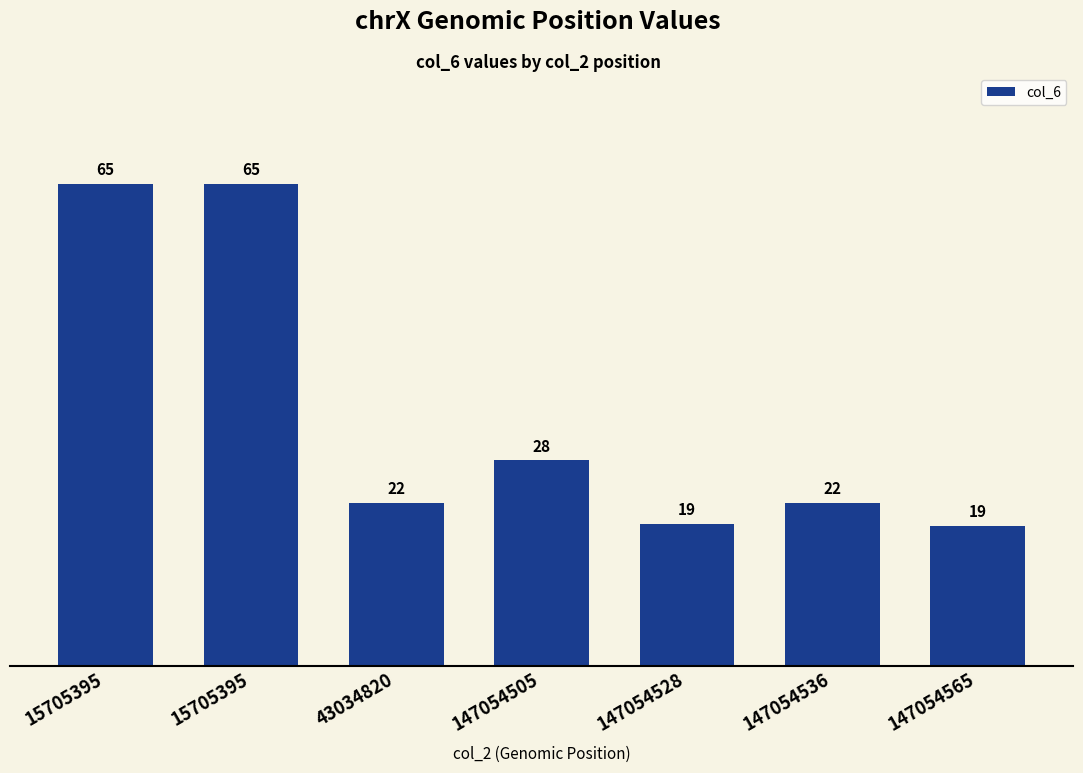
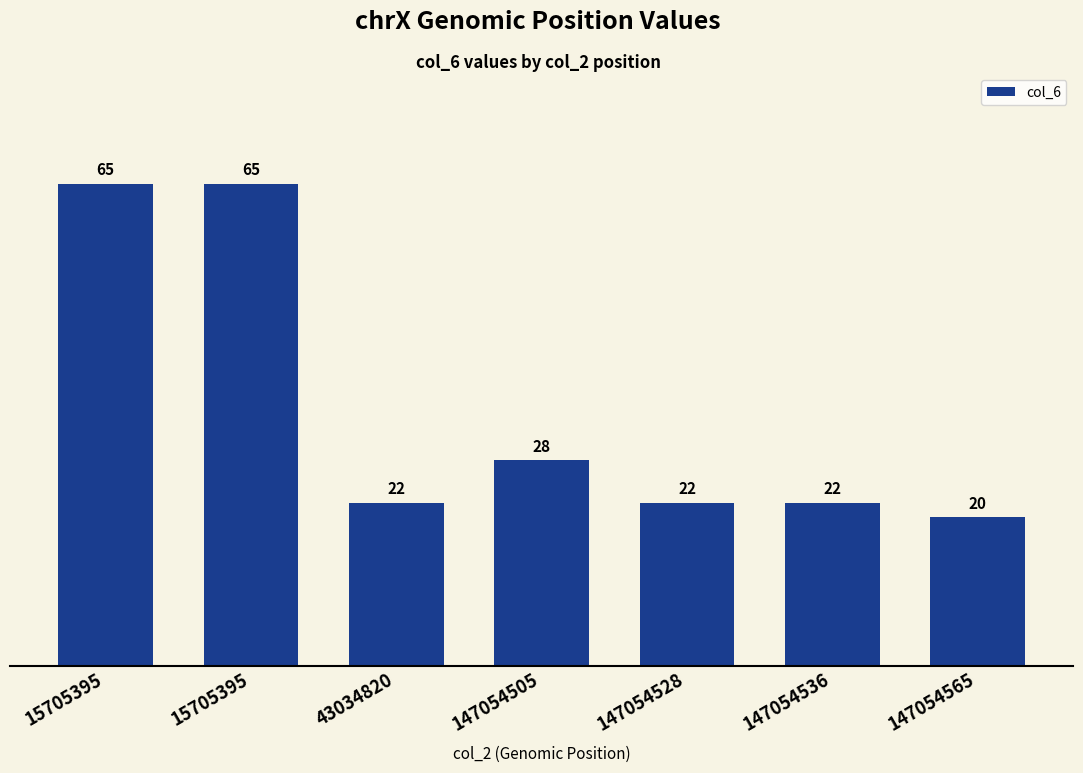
147054528: 19 -> 22
147054565: 19 -> 20
